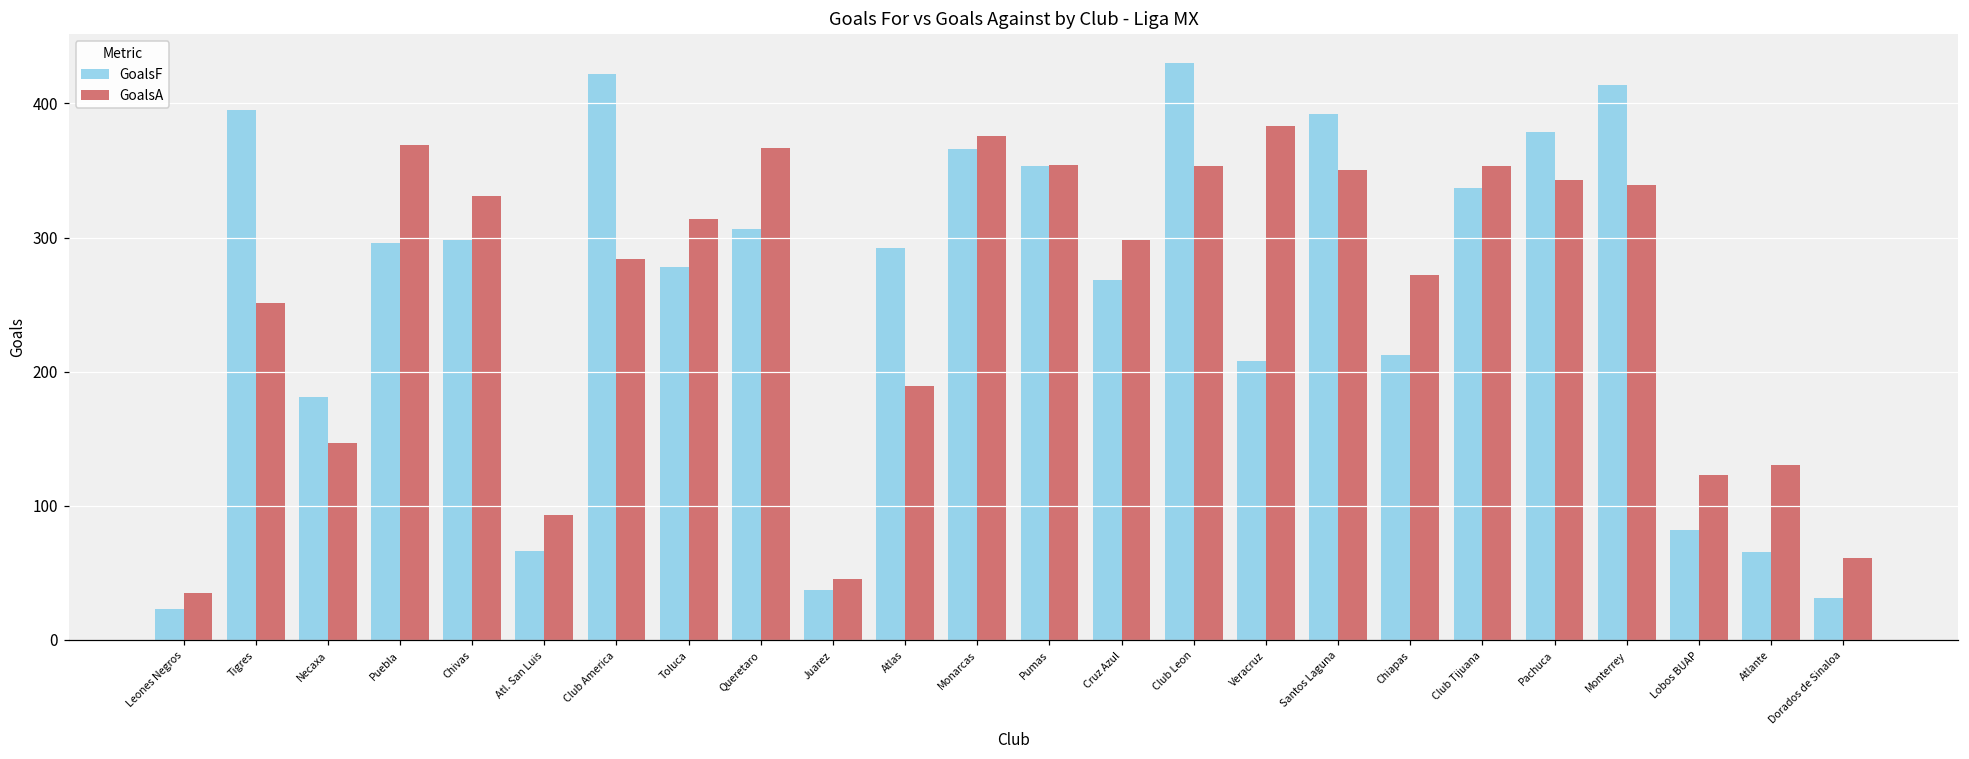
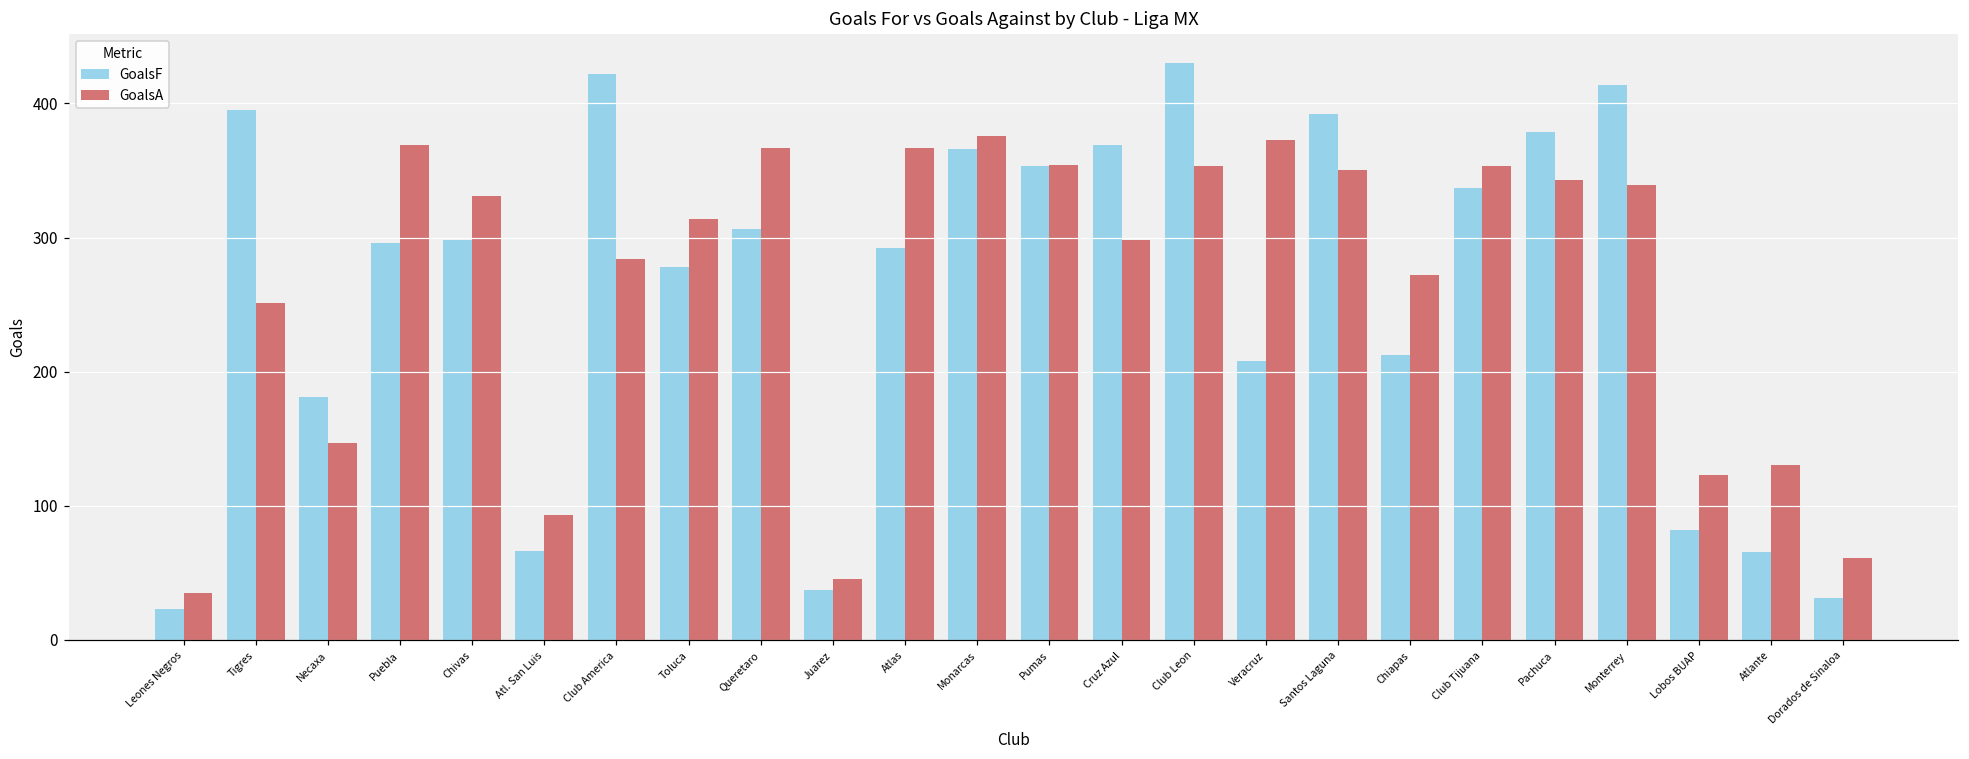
GoalsA, Atlas: 189 -> 367
GoalsF, Cruz Azul: 268 -> 369
GoalsA, Veracruz: 383 -> 373
